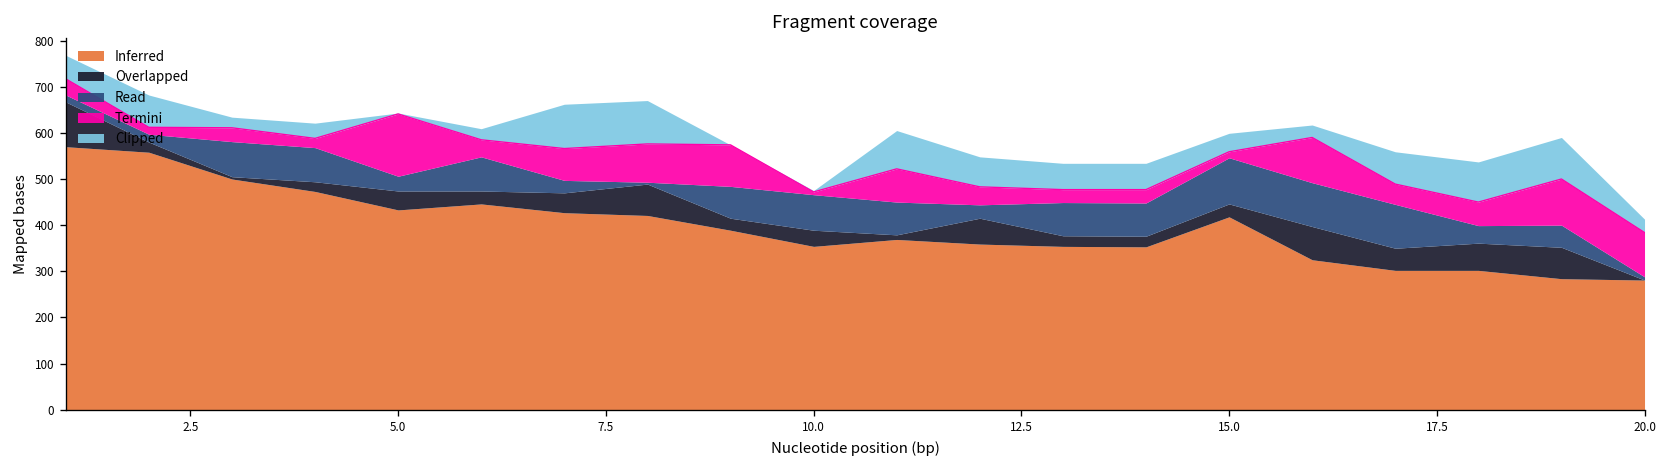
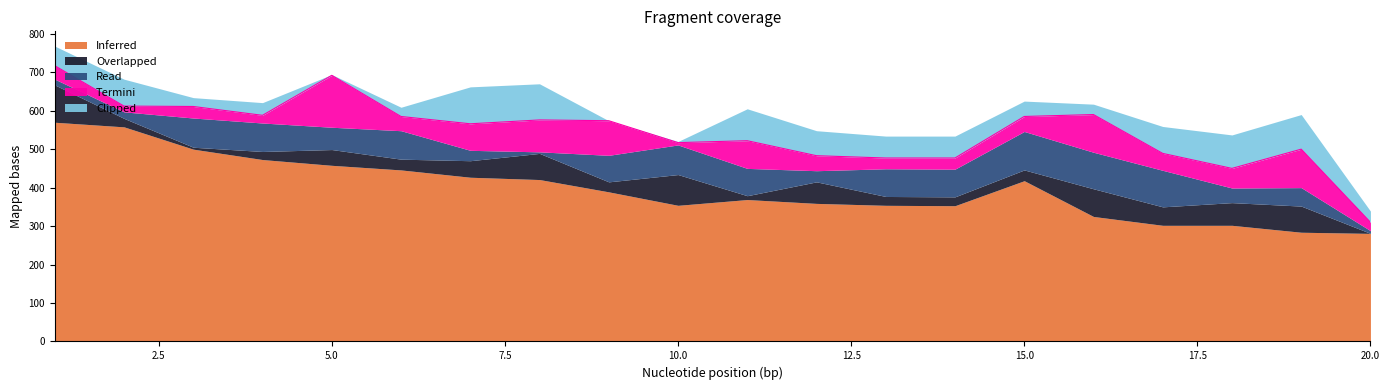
Inferred, 5.0: 430 -> 460
Read, 5.0: 30 -> 60
Overlapped, 10.0: 40 -> 80
Termini, 15.0: 10 -> 40
Termini, 20.0: 100 -> 20
